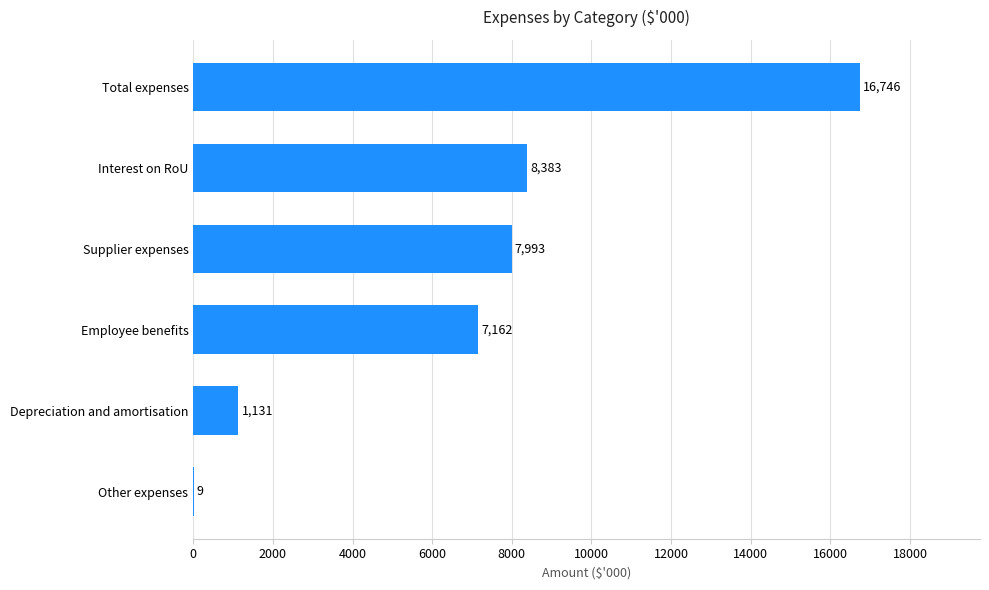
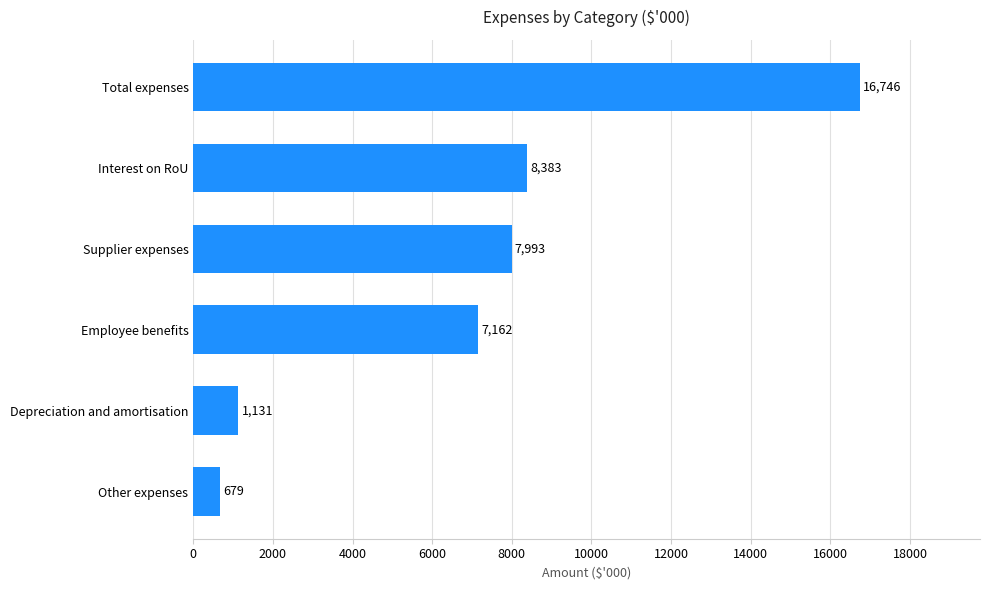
Other expenses: 9 -> 679
